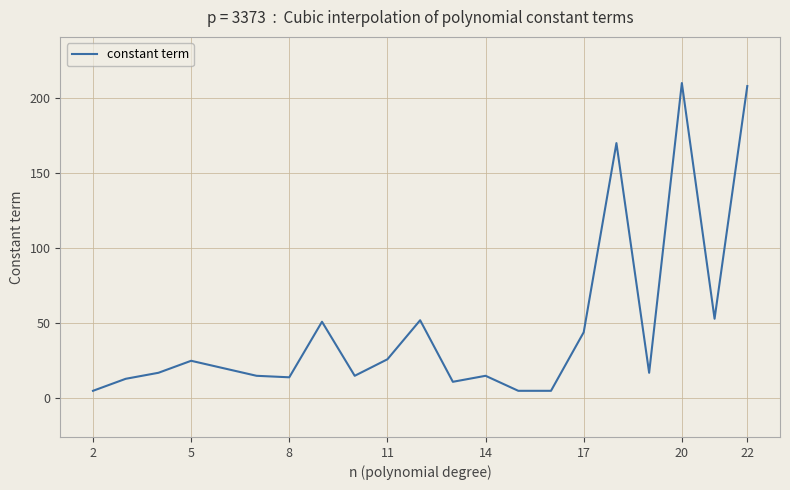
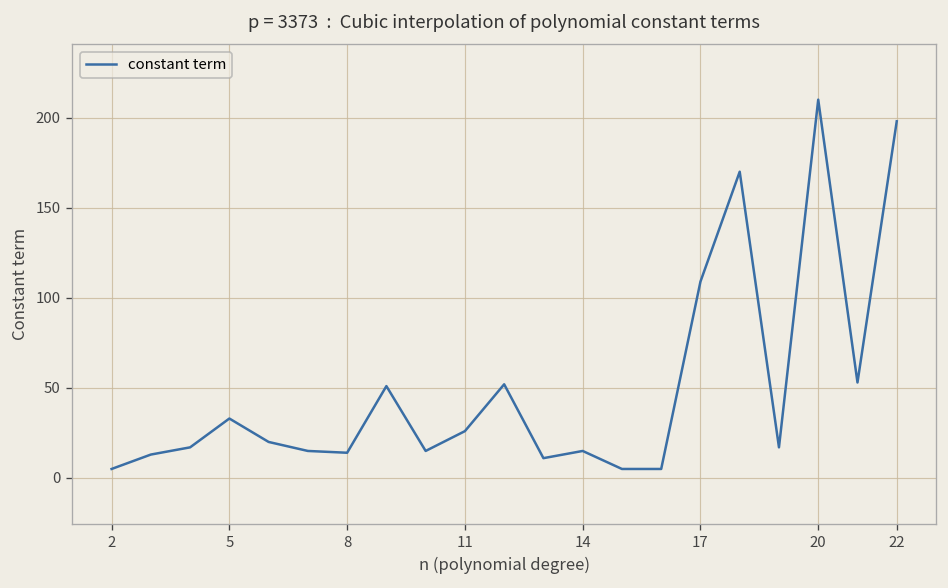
5: 25 -> 33
17: 44 -> 109
22: 208 -> 198
